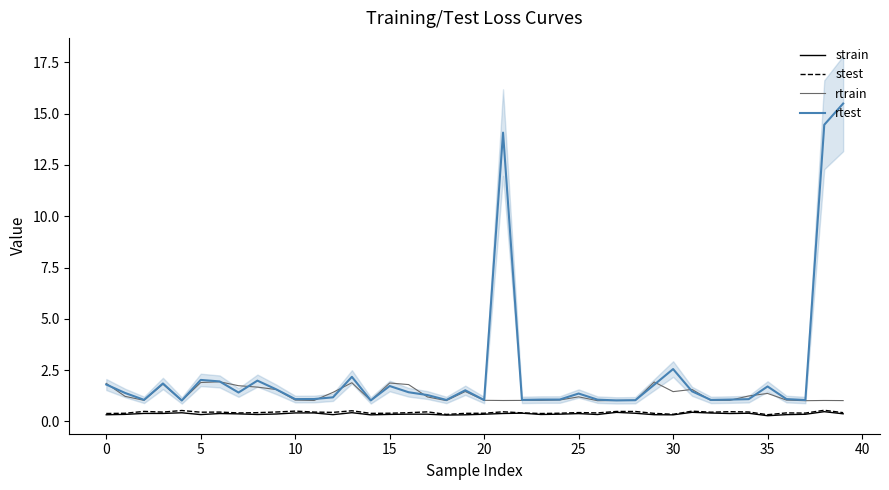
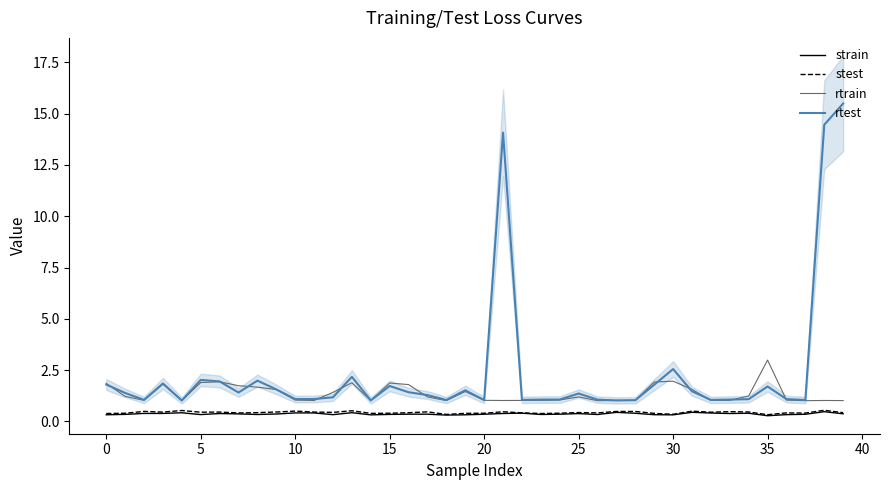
rtrain, 30: 1.4 -> 2.0
rtrain, 35: 1.4 -> 3.0
